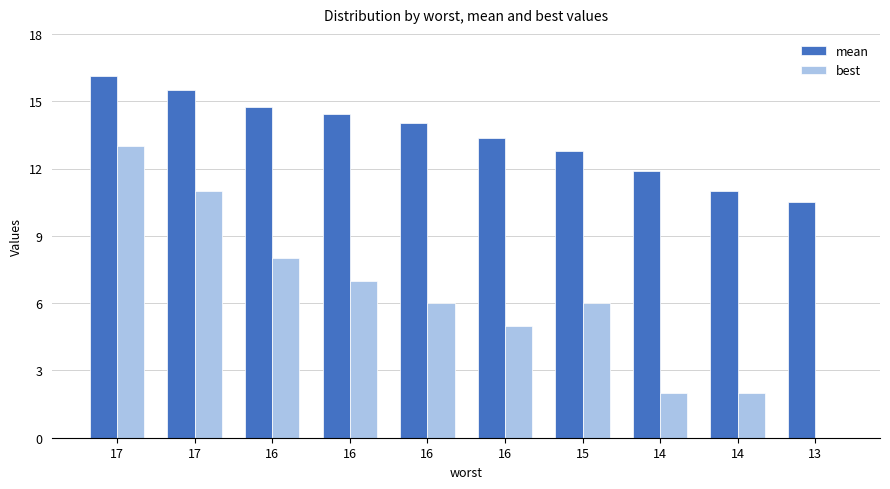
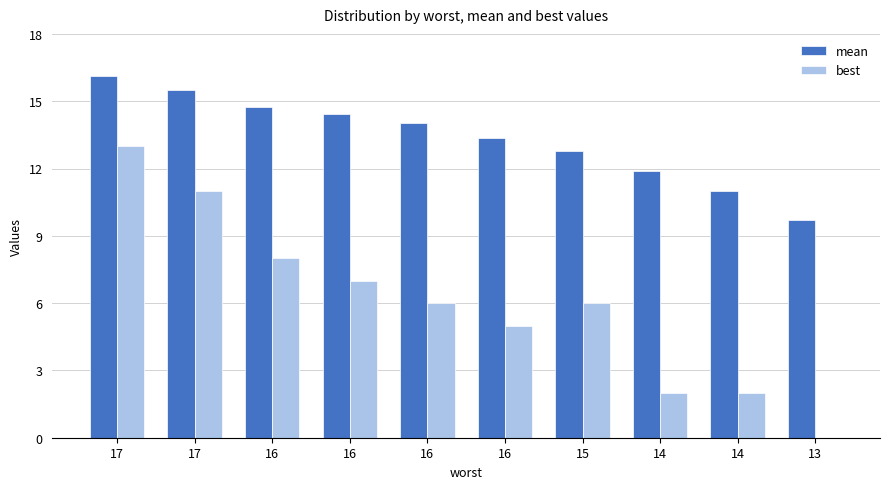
mean, 13: 10.5 -> 9.7
